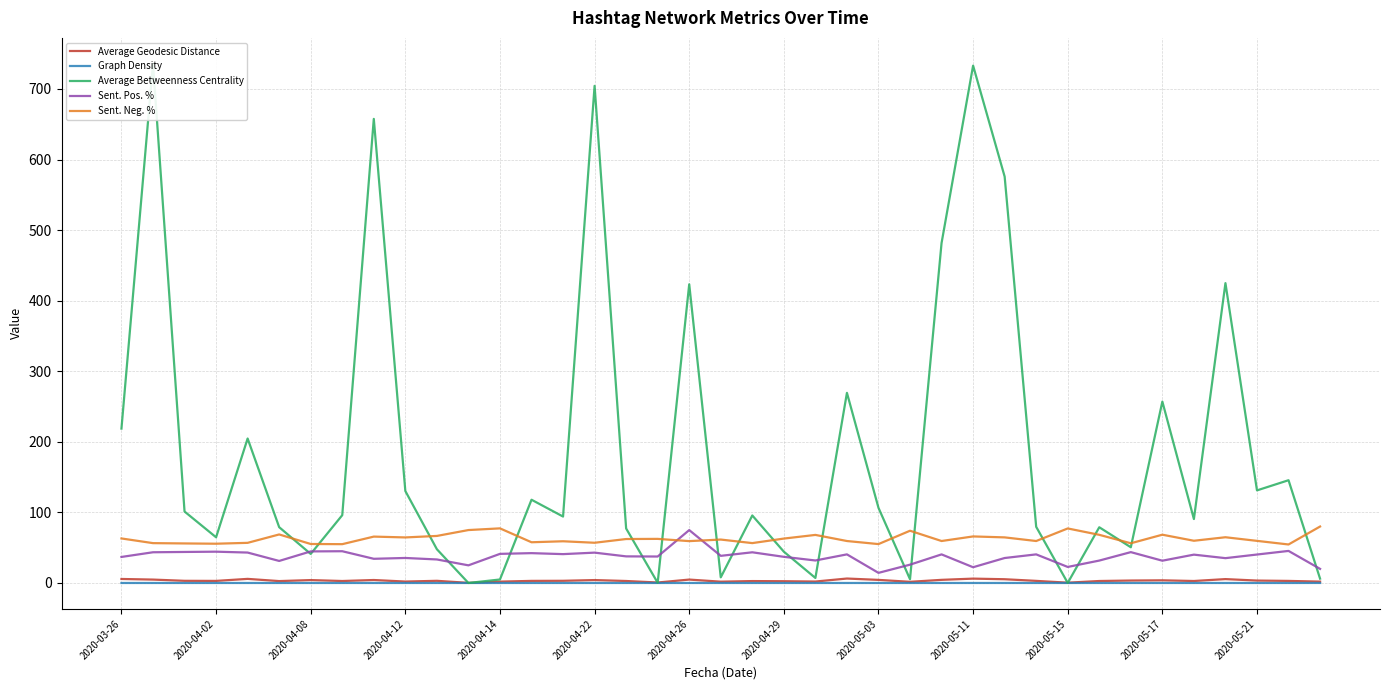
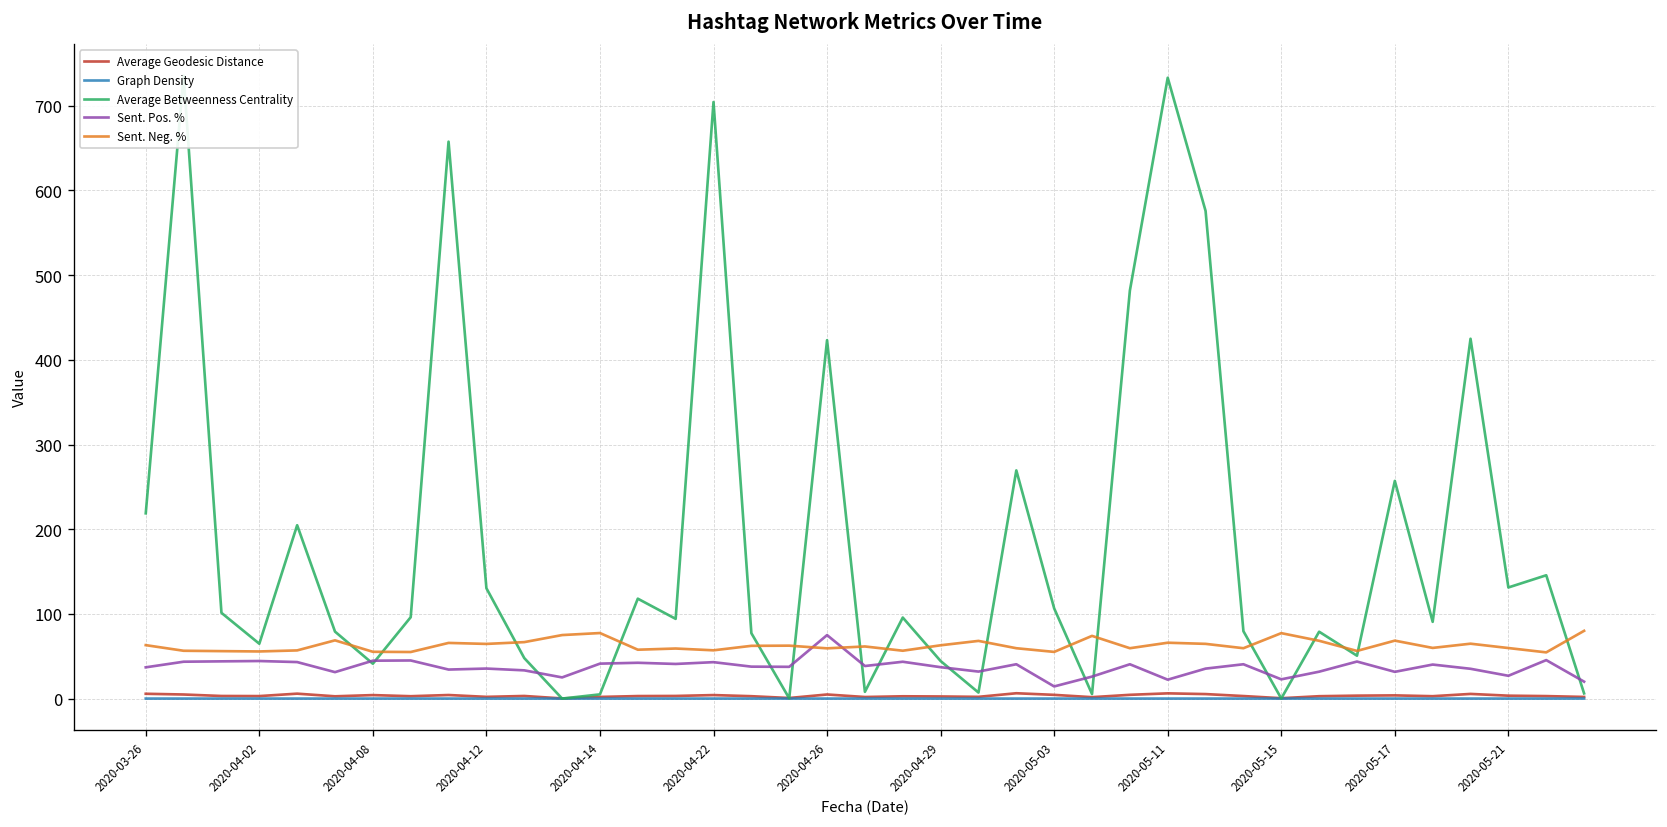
Sent. Pos. %, 2020-05-21: 40 -> 30
